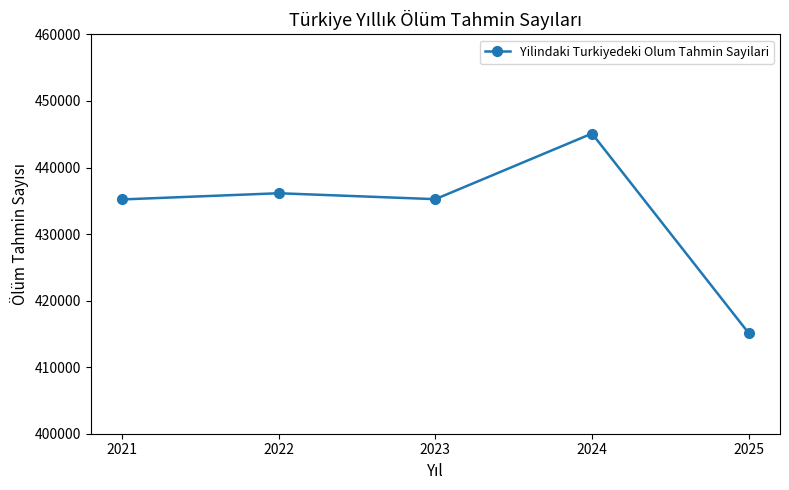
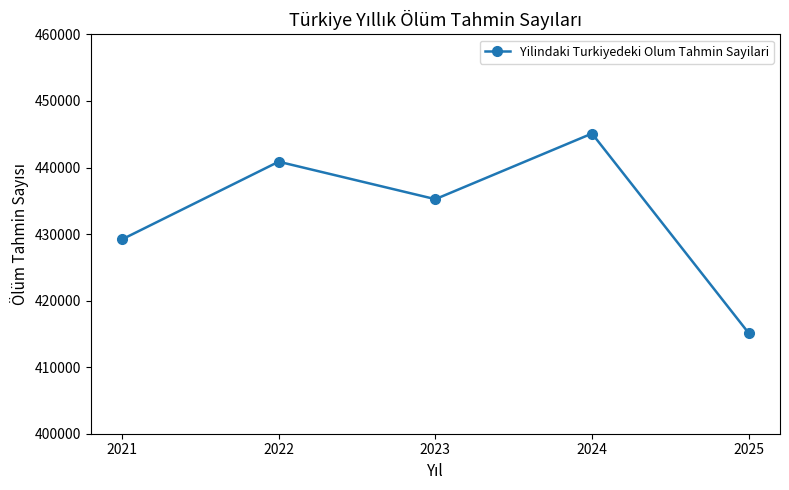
2021: 435000 -> 429000
2022: 436000 -> 441000
